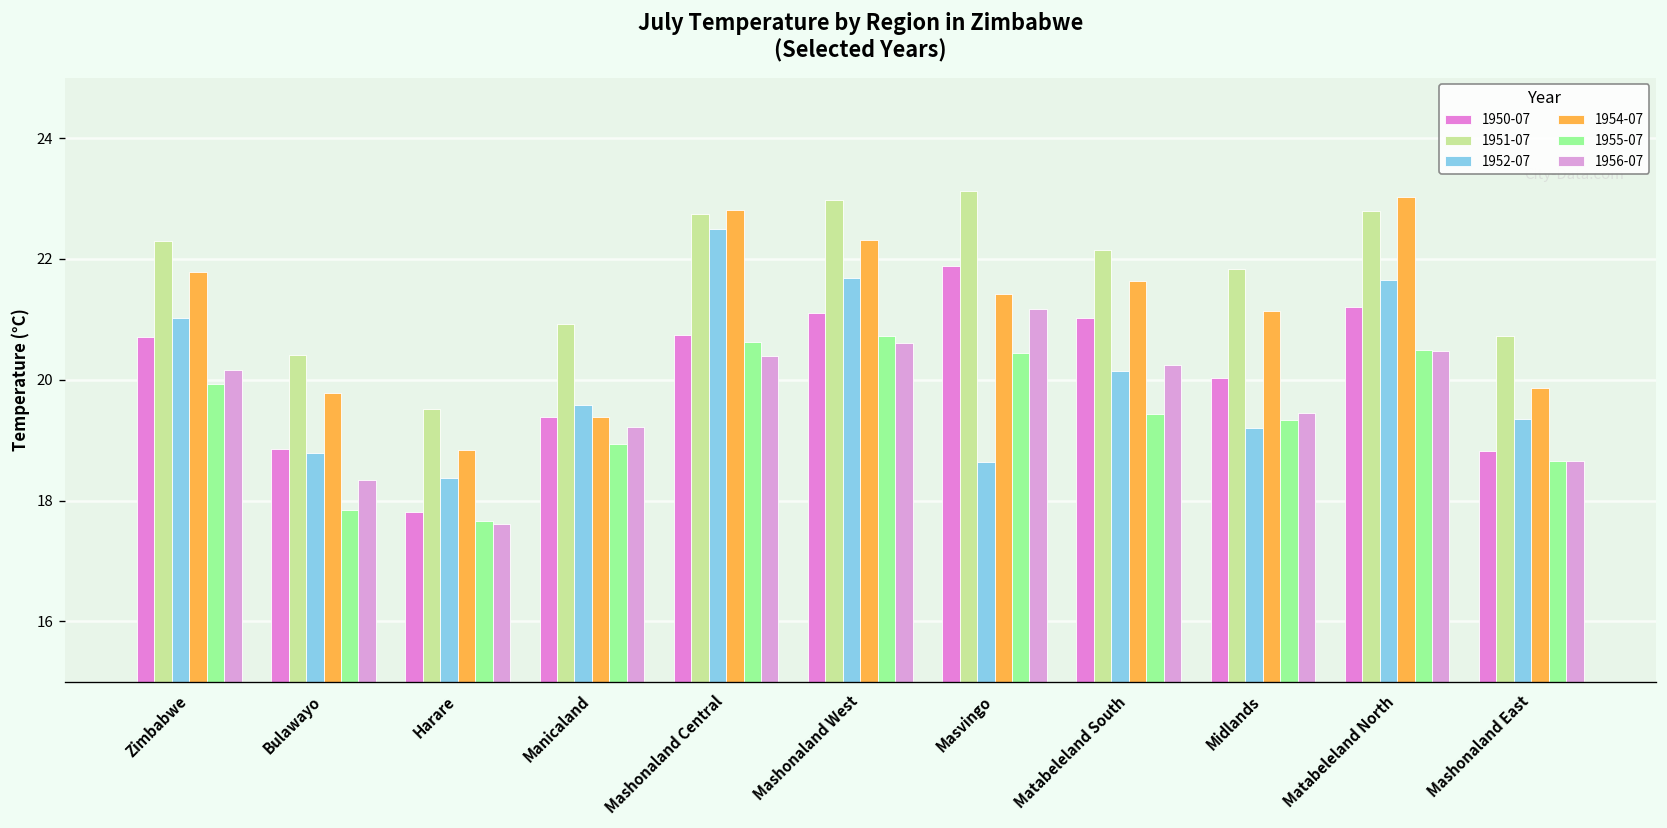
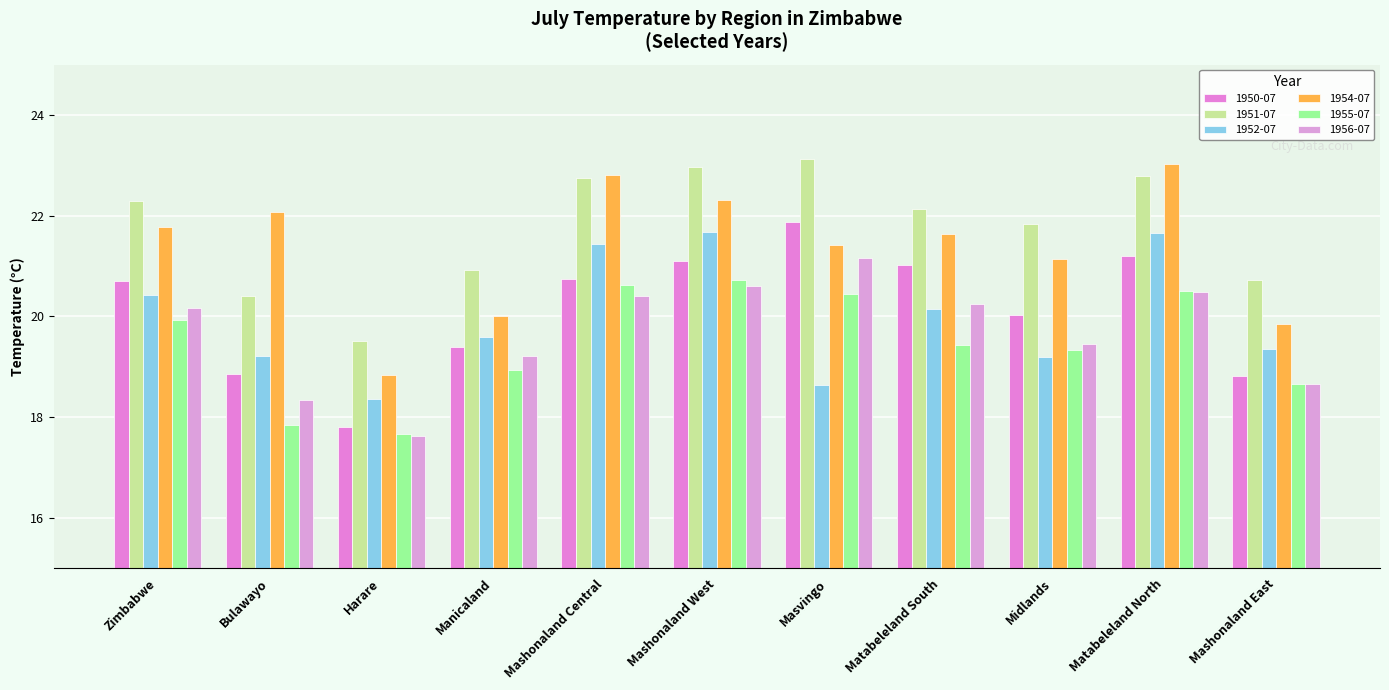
1952-07, Zimbabwe: 21.0 -> 20.4
1952-07, Bulawayo: 18.8 -> 19.2
1954-07, Bulawayo: 19.8 -> 22.1
1954-07, Manicaland: 19.4 -> 20.0
1952-07, Mashonaland Central: 22.5 -> 21.4
